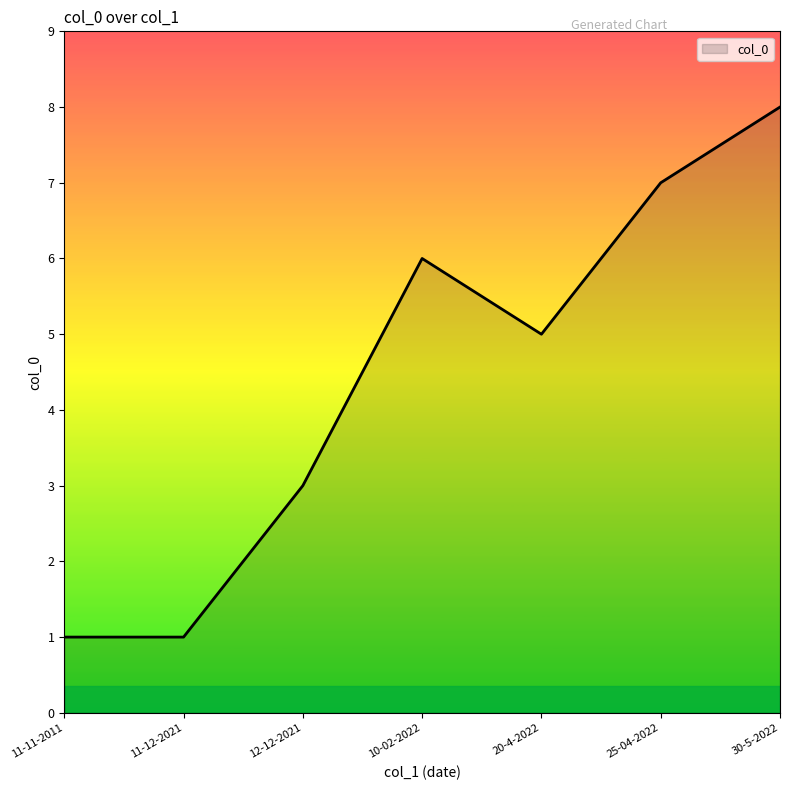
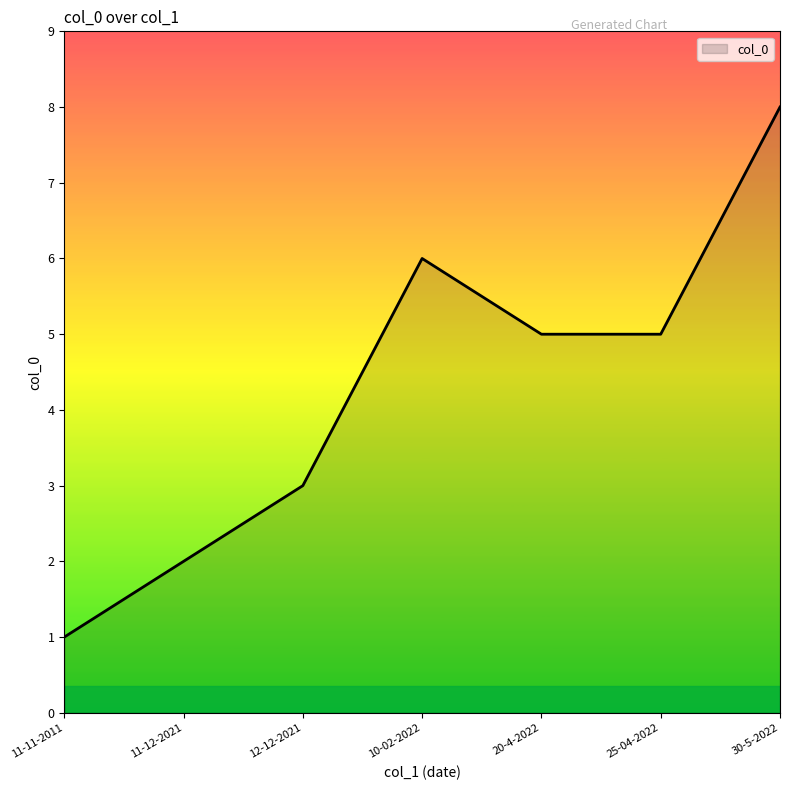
11-12-2021: 1 -> 2
25-04-2022: 7 -> 5
